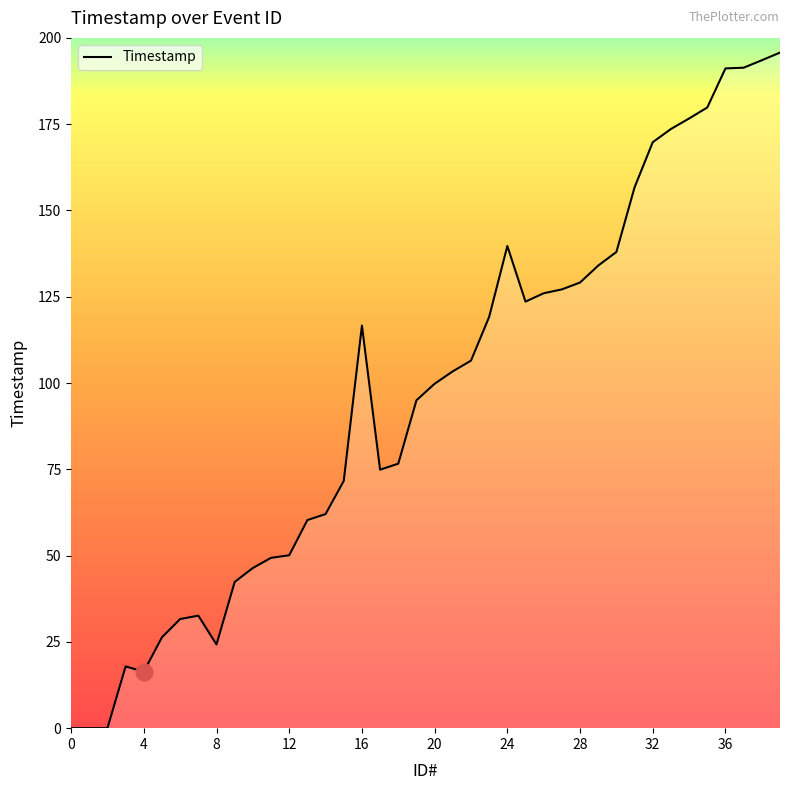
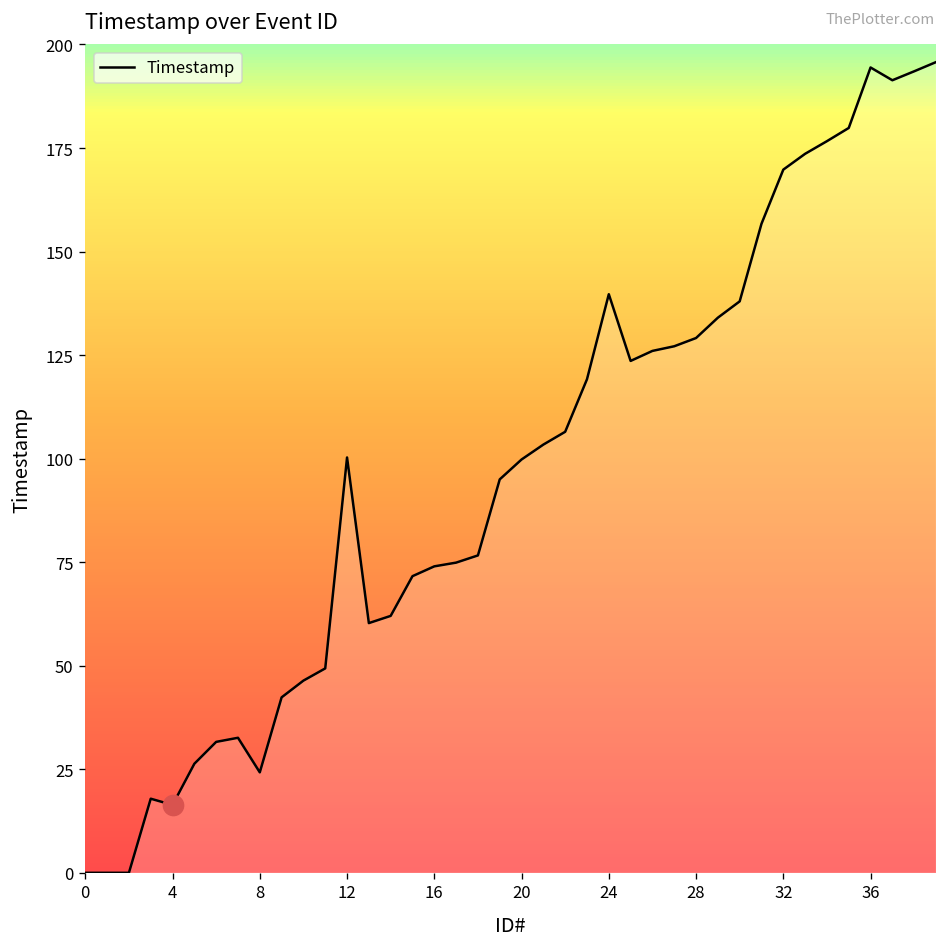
Timestamp, 12: 50 -> 100
Timestamp, 16: 117 -> 74
Timestamp, 36: 191 -> 194
